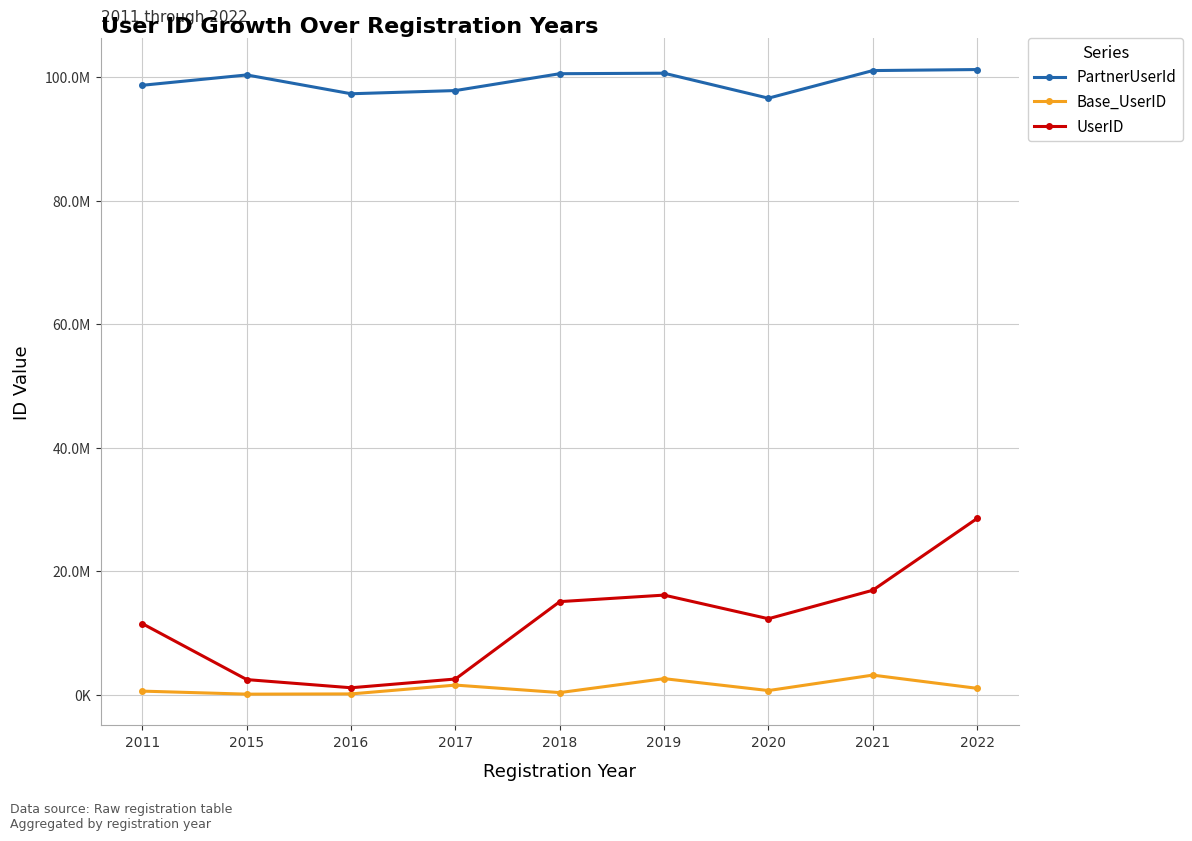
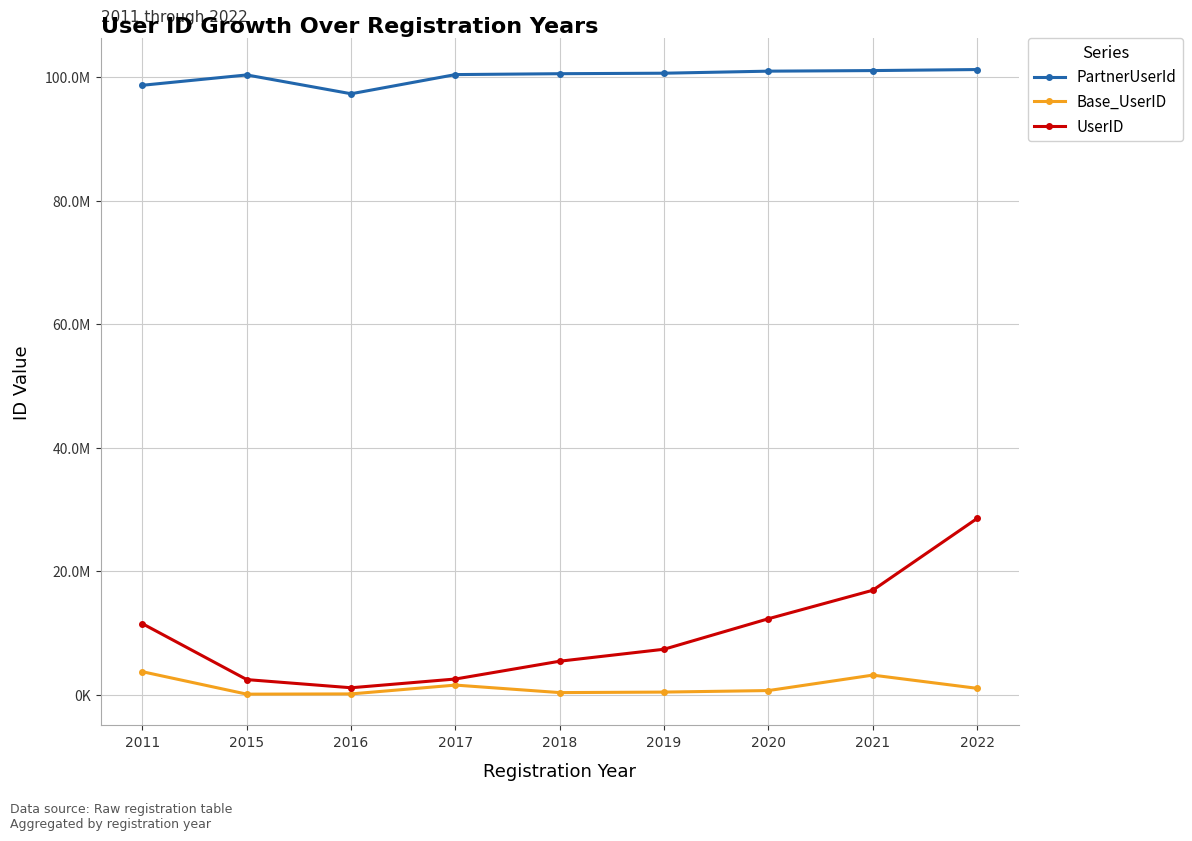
Base_UserID, 2011: 1000000 -> 4000000
PartnerUserId, 2017: 98000000 -> 100000000
UserID, 2018: 15000000 -> 5000000
Base_UserID, 2019: 3000000 -> 0
UserID, 2019: 16000000 -> 7000000
PartnerUserId, 2020: 97000000 -> 101000000
